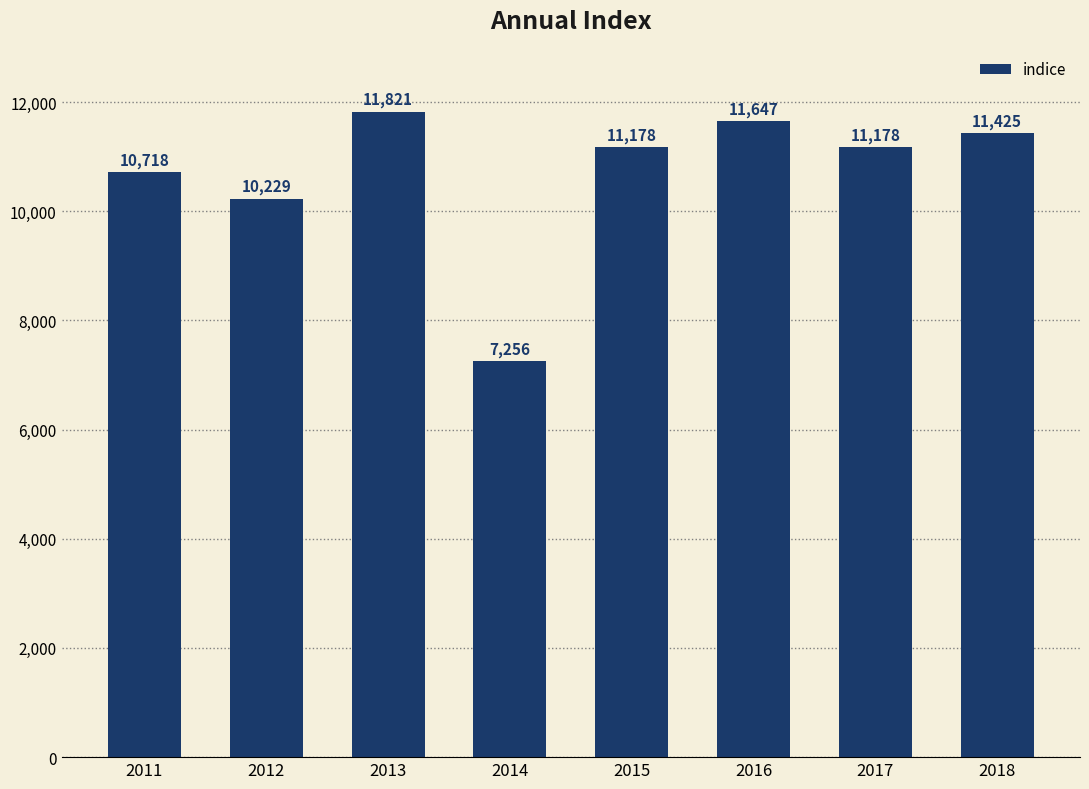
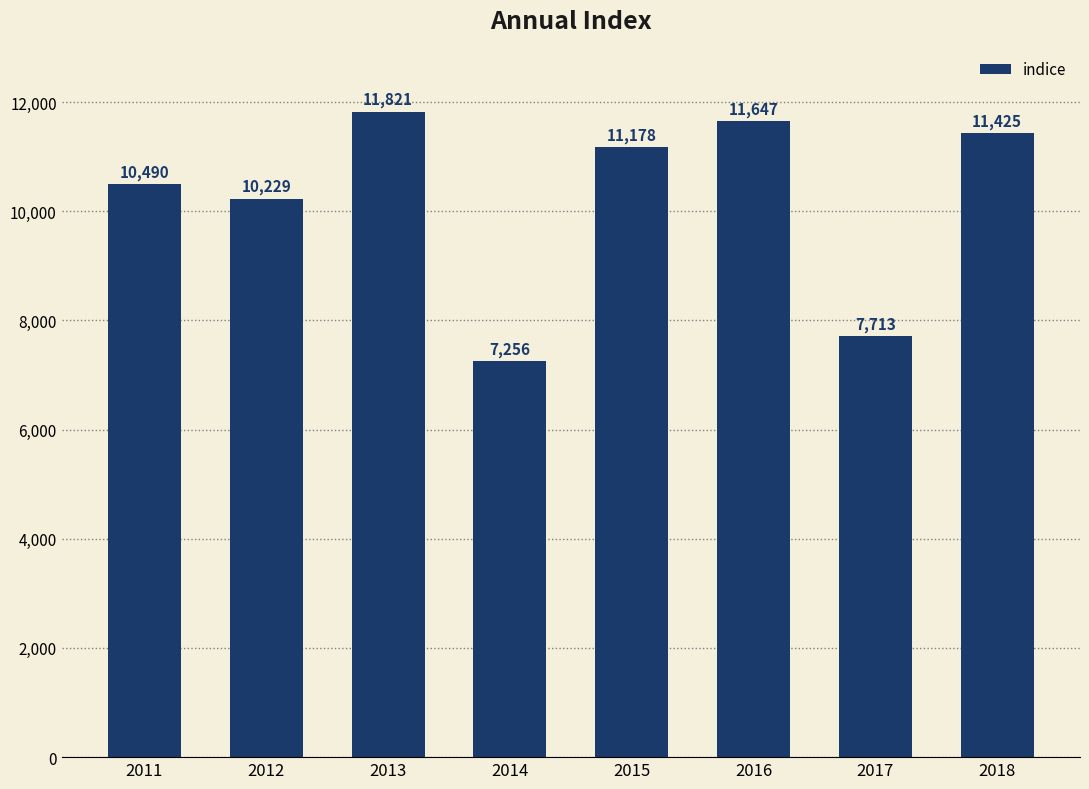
2011: 10,718 -> 10,490
2017: 11,178 -> 7,713
